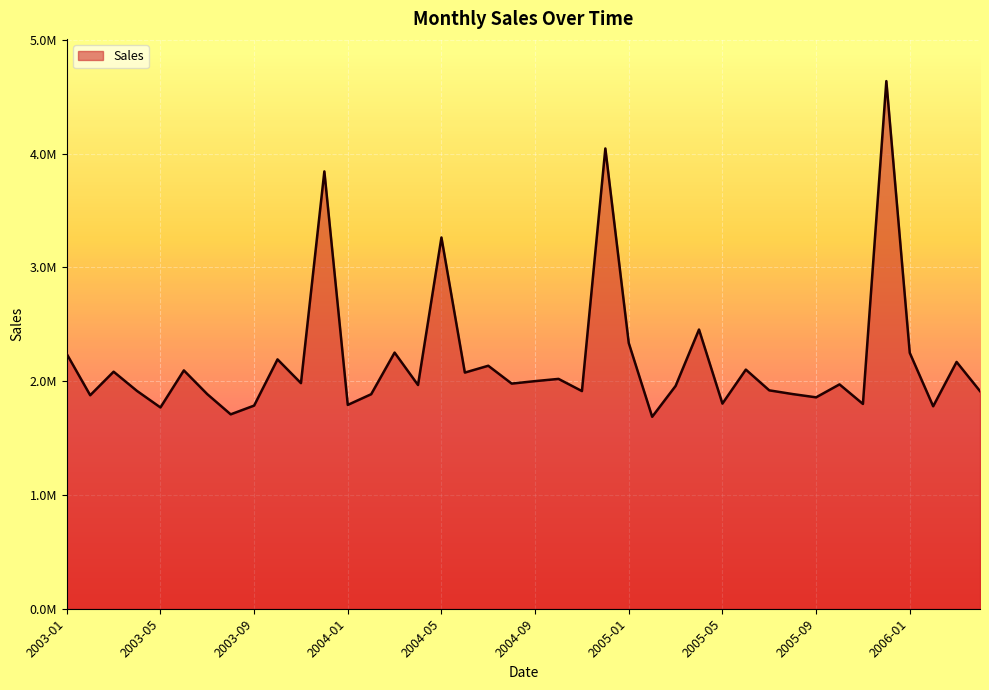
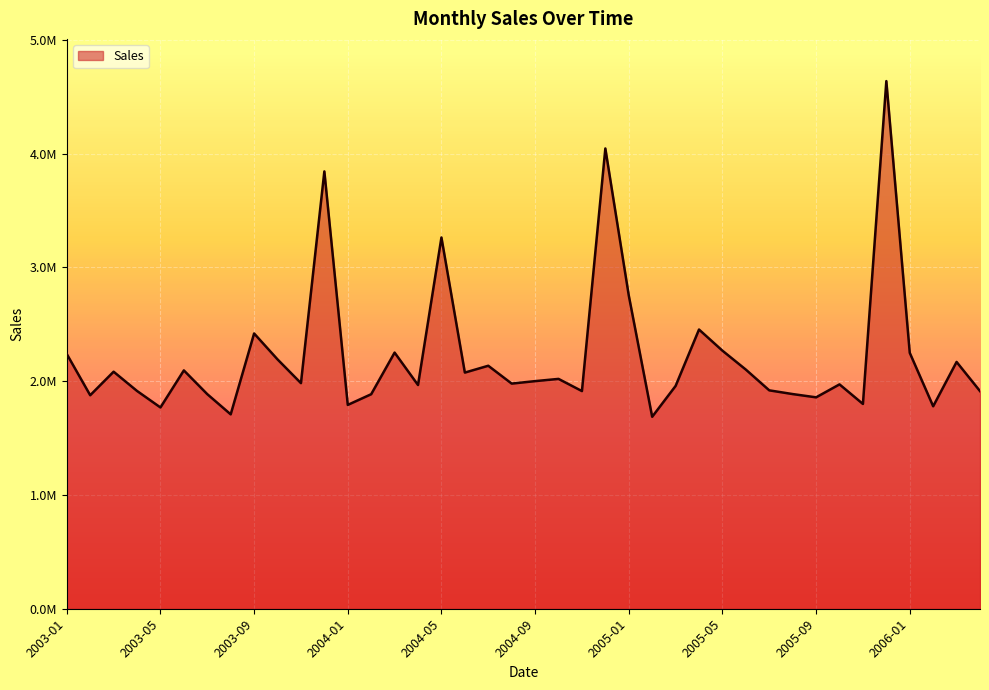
2003-09: 1790000 -> 2420000
2005-01: 2340000 -> 2750000
2005-05: 1800000 -> 2270000
